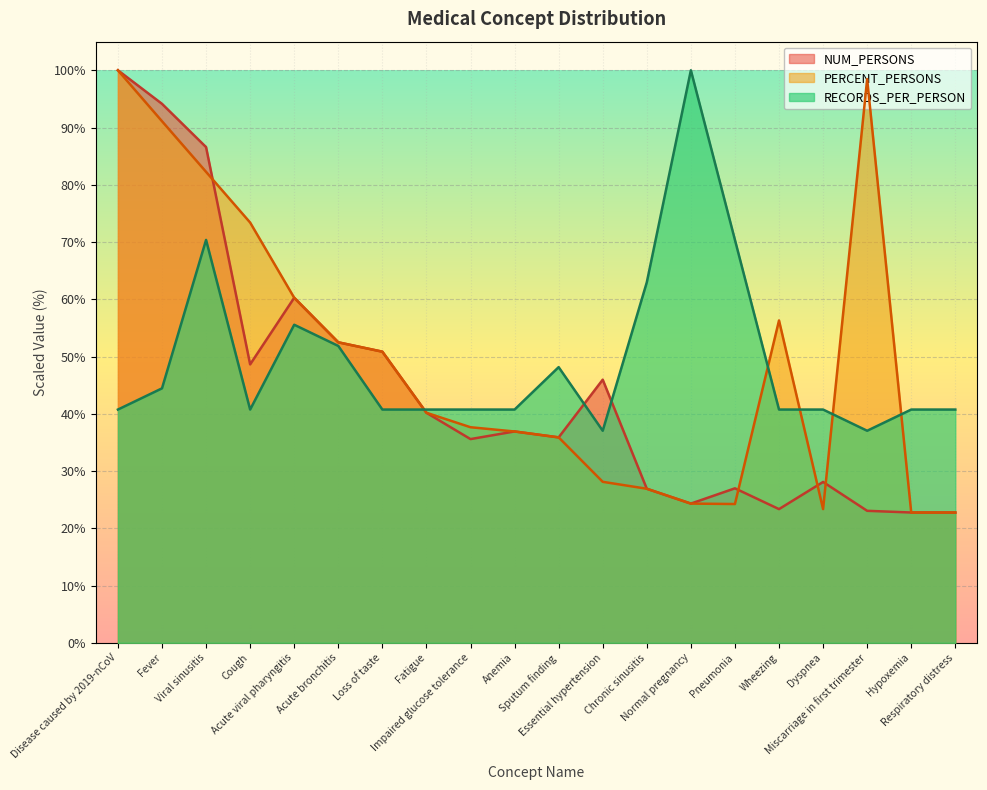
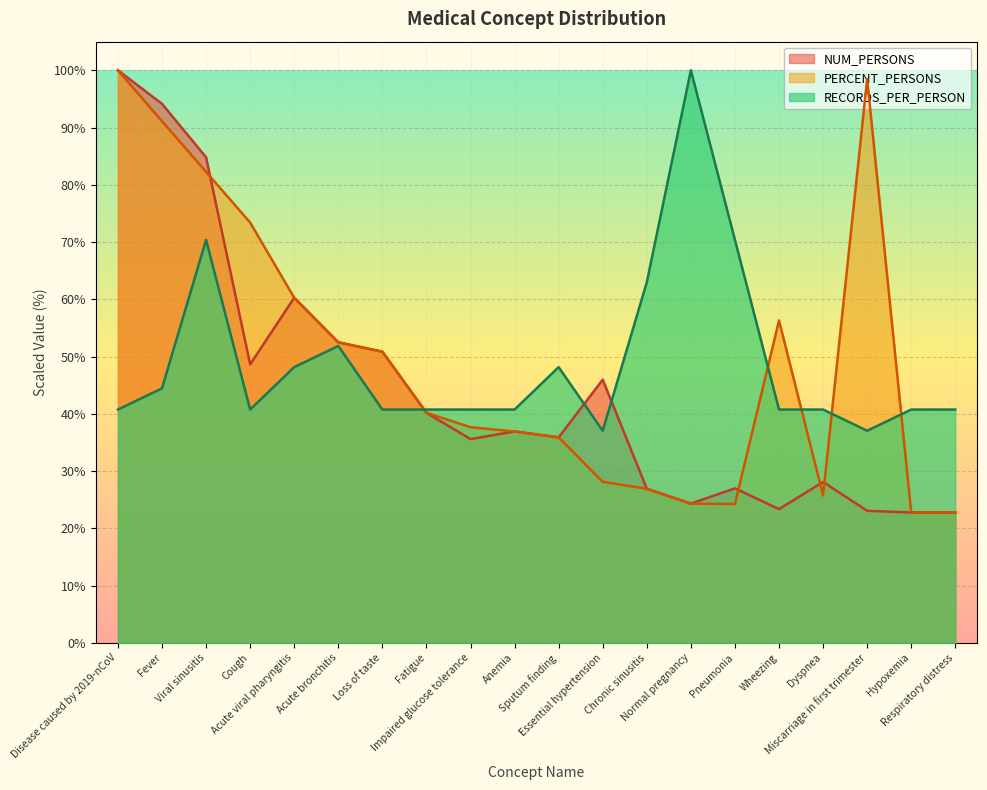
NUM_PERSONS, Viral sinusitis: 87% -> 85%
RECORDS_PER_PERSON, Acute viral pharyngitis: 56% -> 48%
PERCENT_PERSONS, Dyspnea: 23% -> 26%
